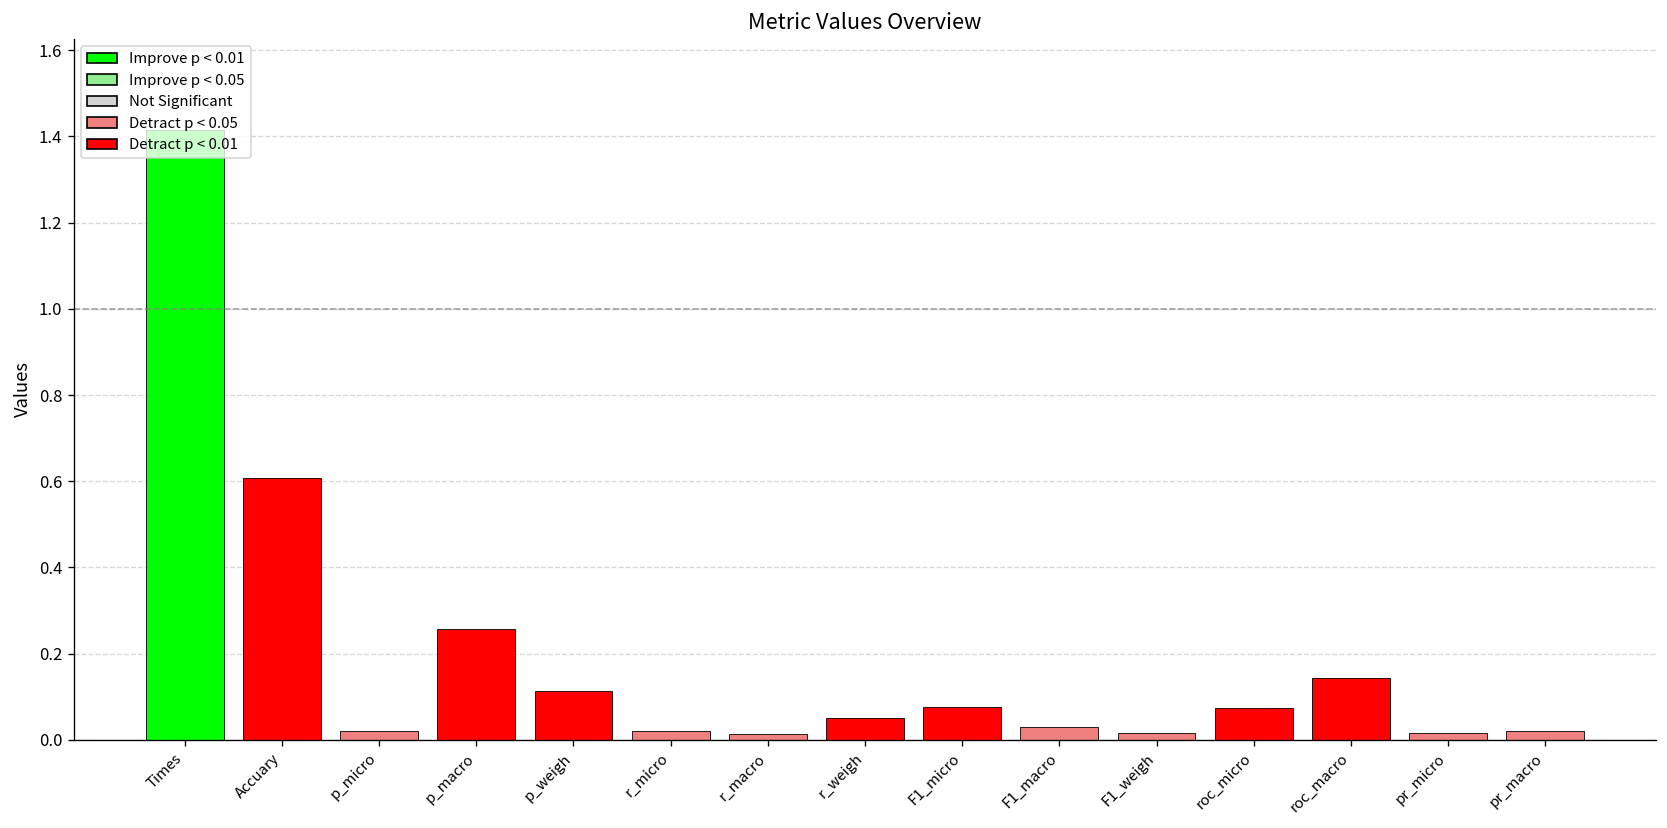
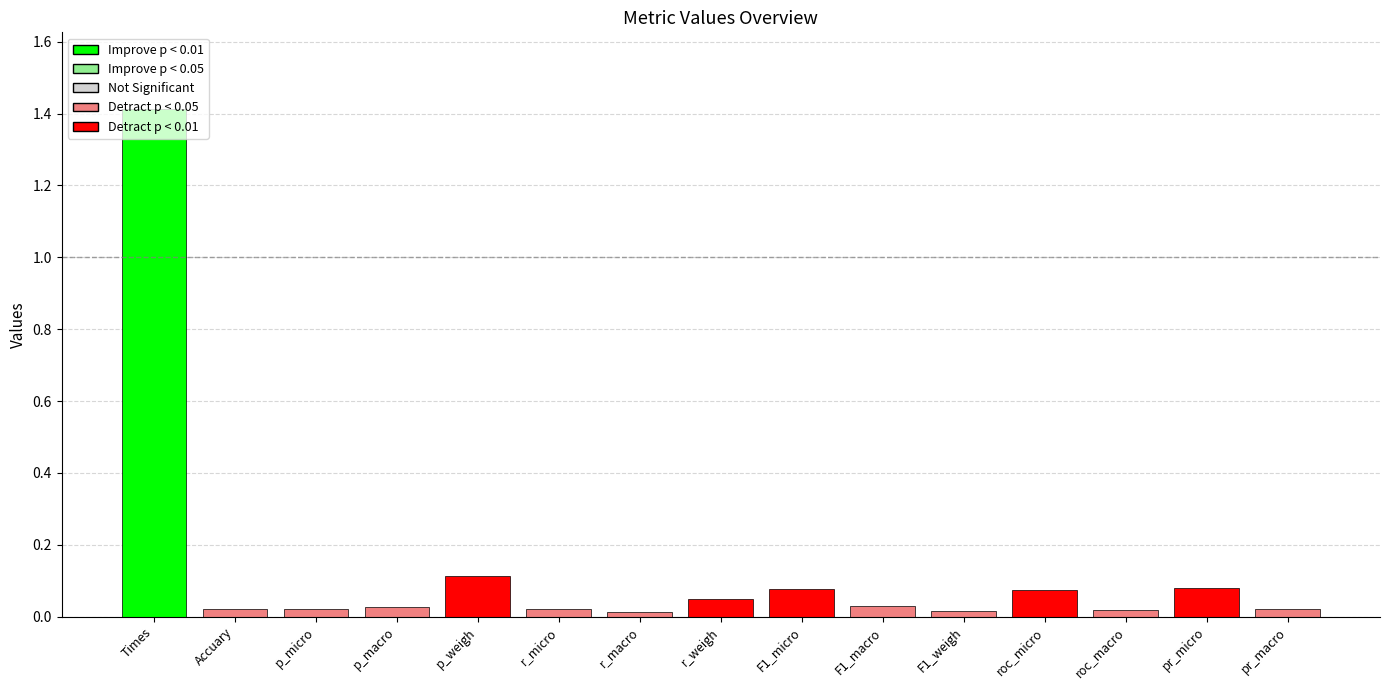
Accuary: 0.61 -> 0.02
p_macro: 0.26 -> 0.03
roc_macro: 0.14 -> 0.02
pr_micro: 0.02 -> 0.08
